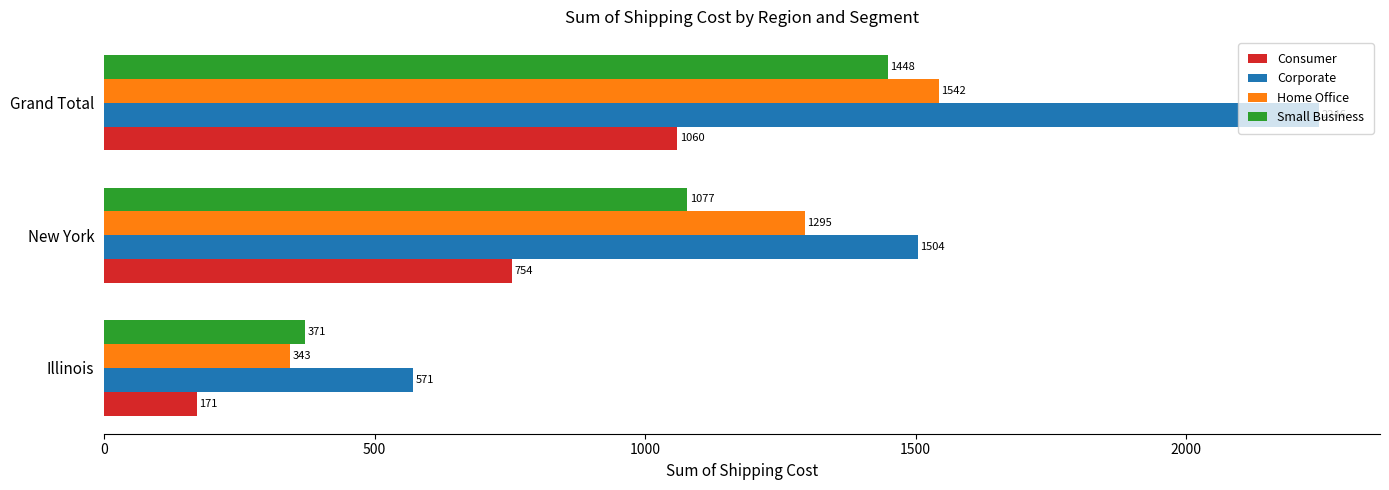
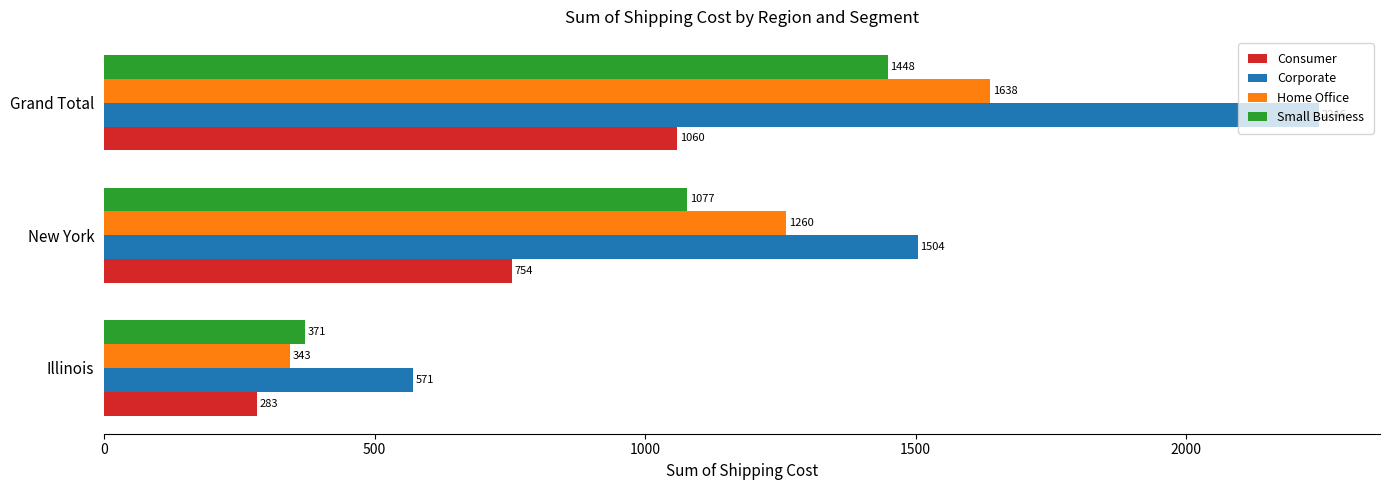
Home Office, Grand Total: 1542 -> 1638
Home Office, New York: 1295 -> 1260
Consumer, Illinois: 171 -> 283
